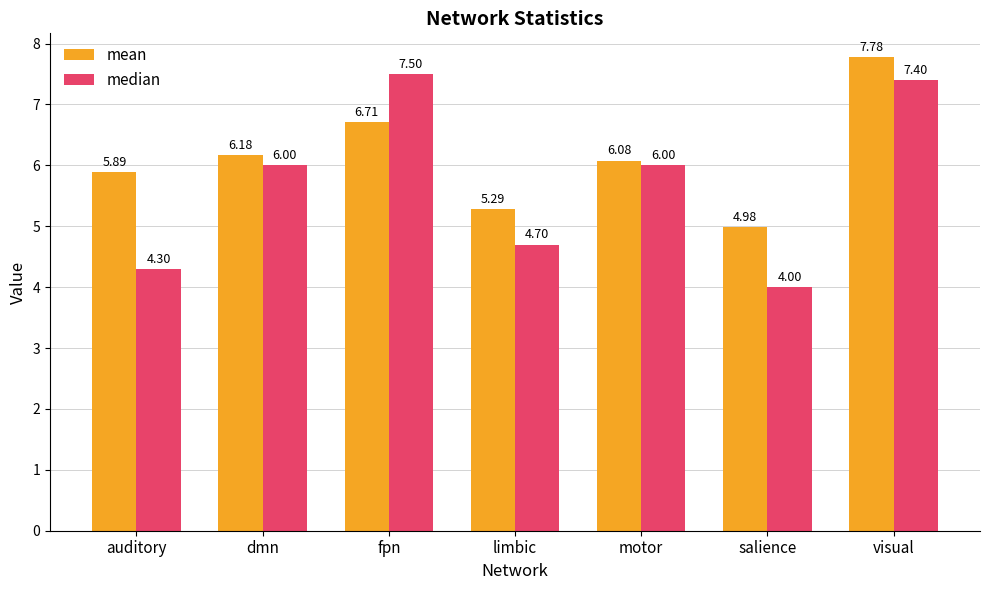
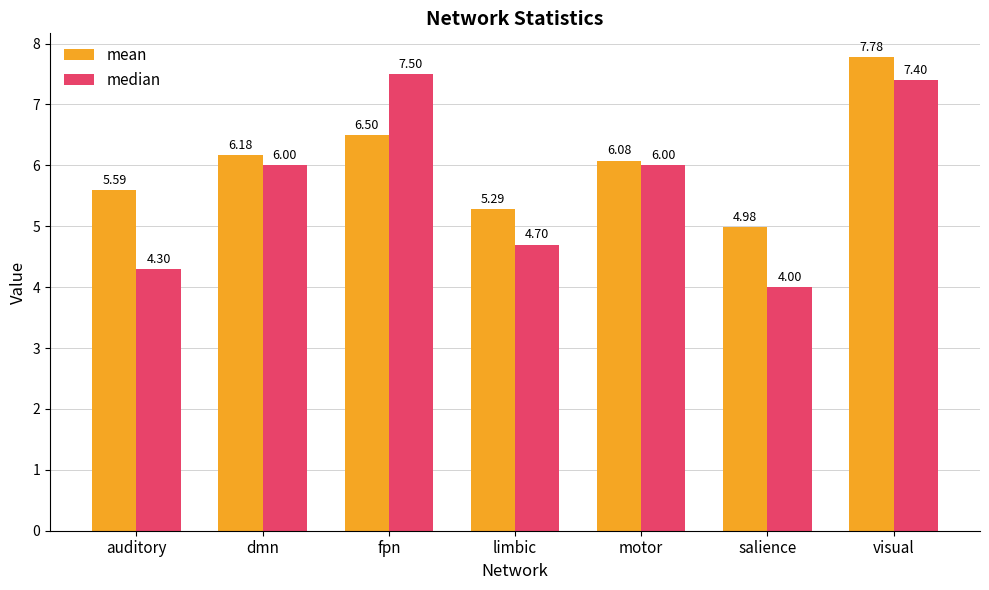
mean, auditory: 5.89 -> 5.59
mean, fpn: 6.71 -> 6.50
